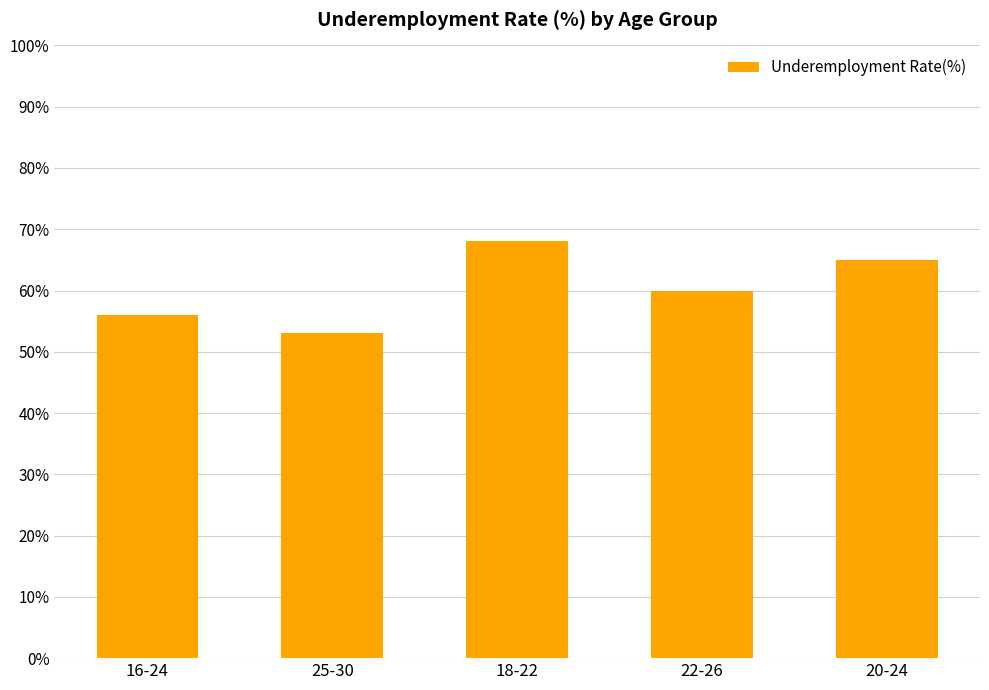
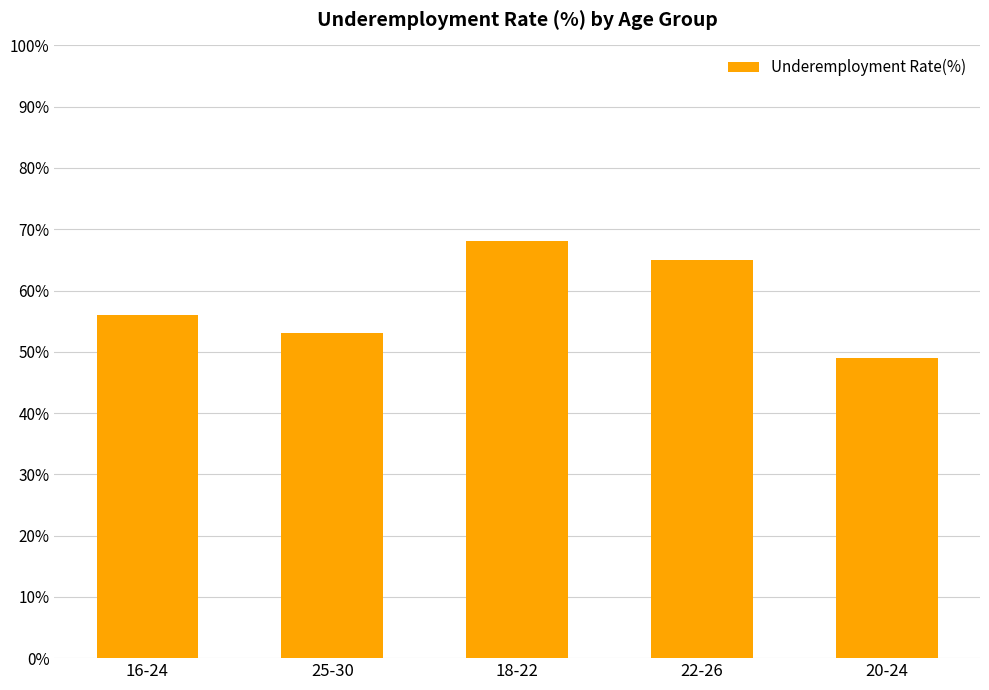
22-26: 60% -> 65%
20-24: 65% -> 49%
